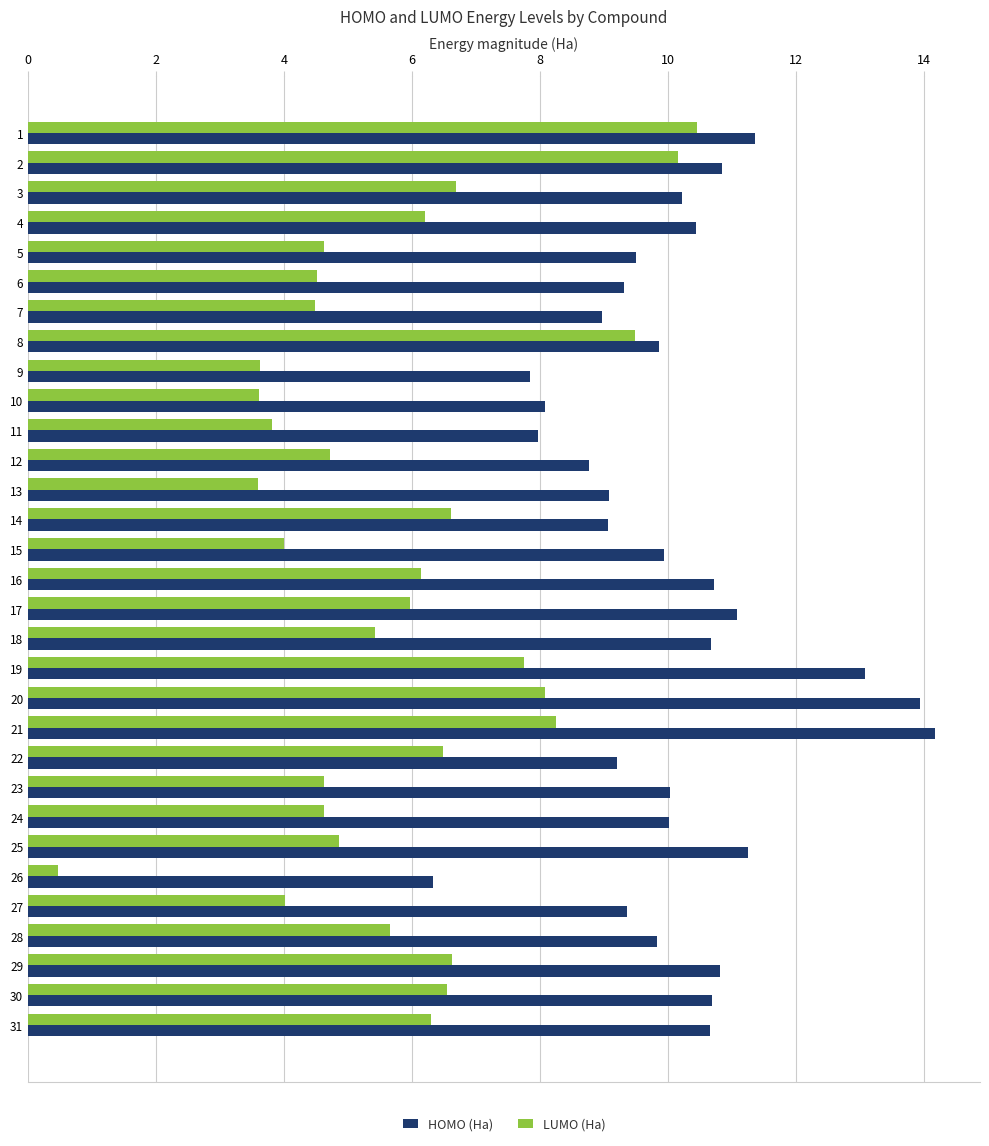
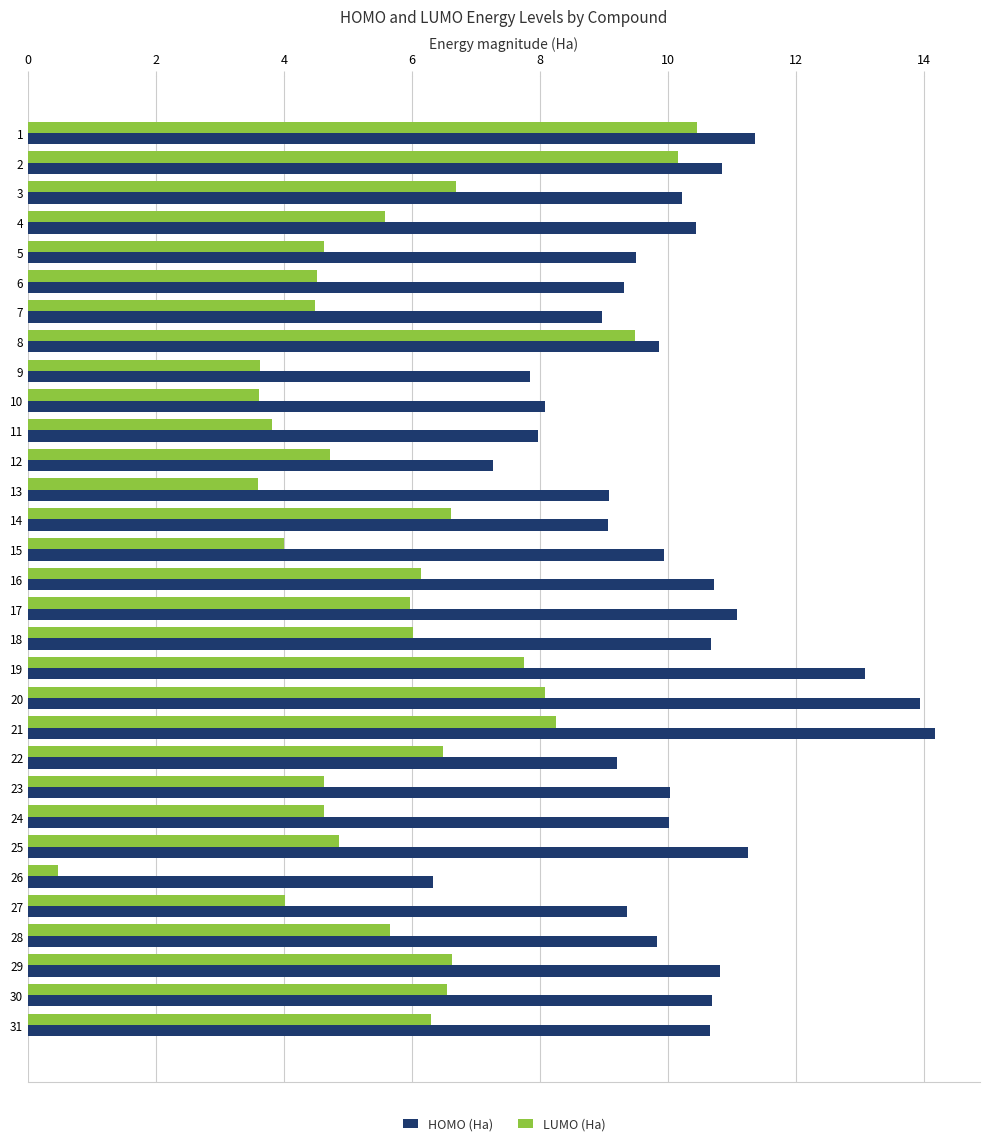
LUMO (Ha), 4: 6.2 -> 5.6
HOMO (Ha), 12: 8.8 -> 7.3
LUMO (Ha), 18: 5.4 -> 6.0
